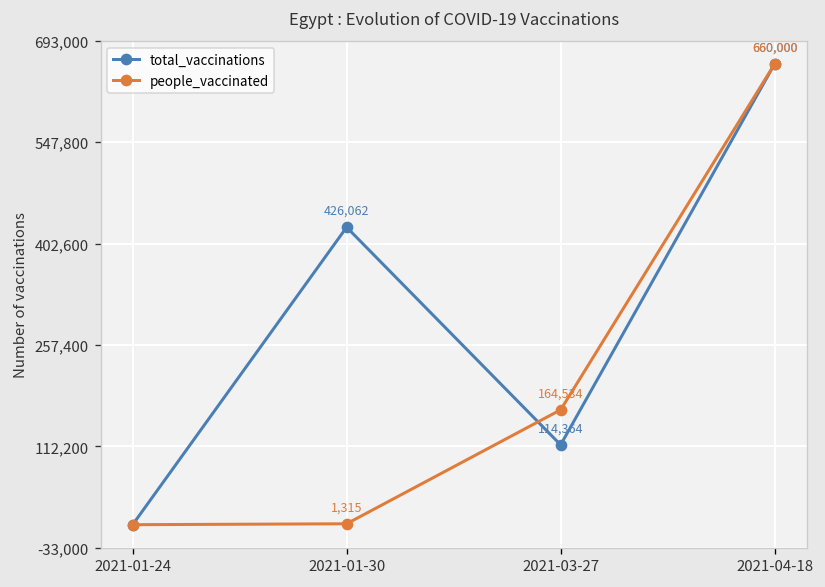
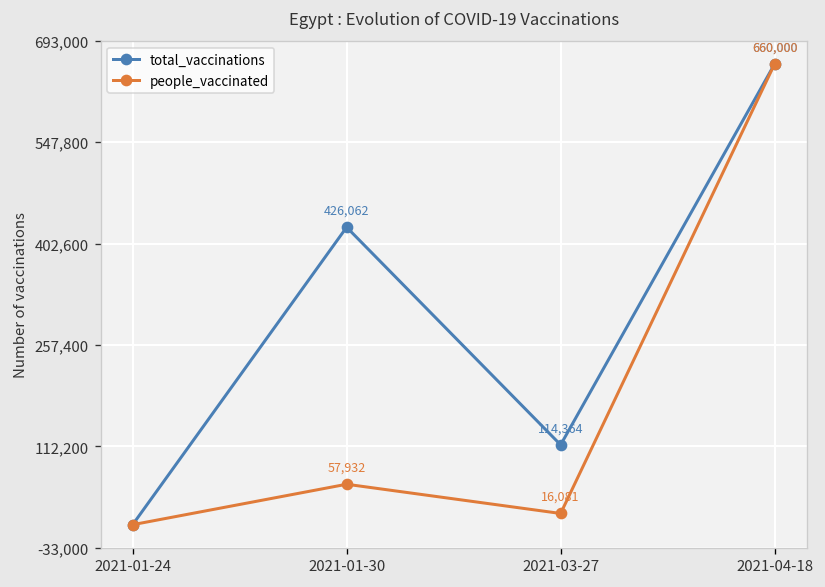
people_vaccinated, 2021-01-30: 1,315 -> 57,932
people_vaccinated, 2021-03-27: 164,534 -> 16,081
